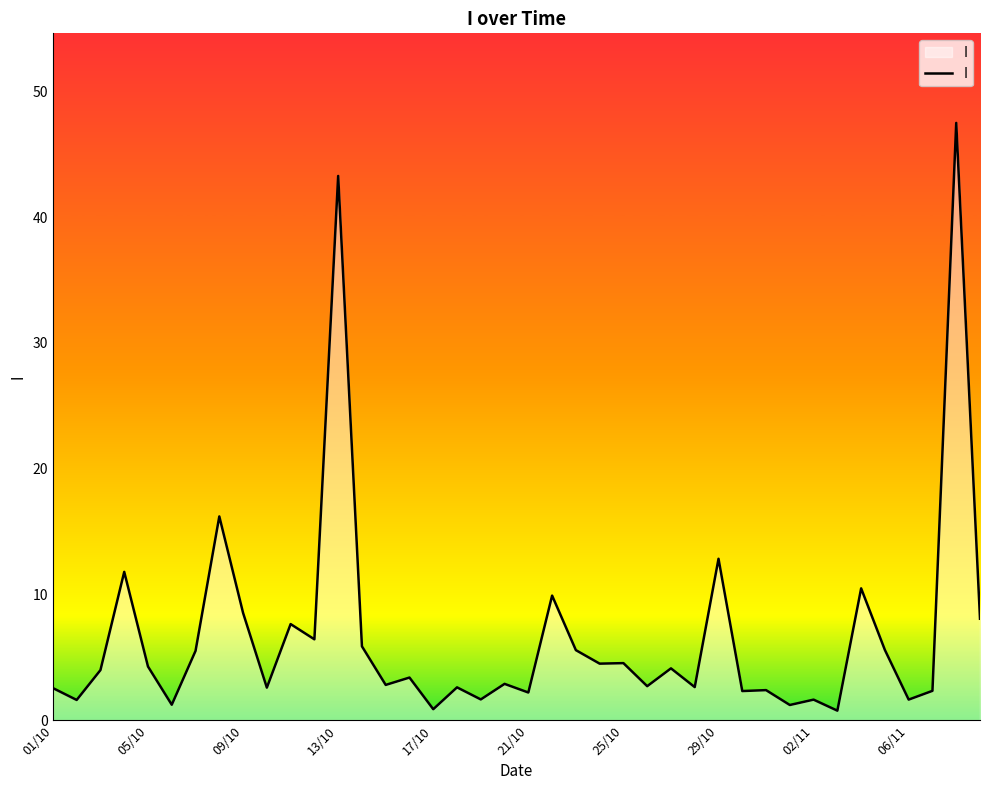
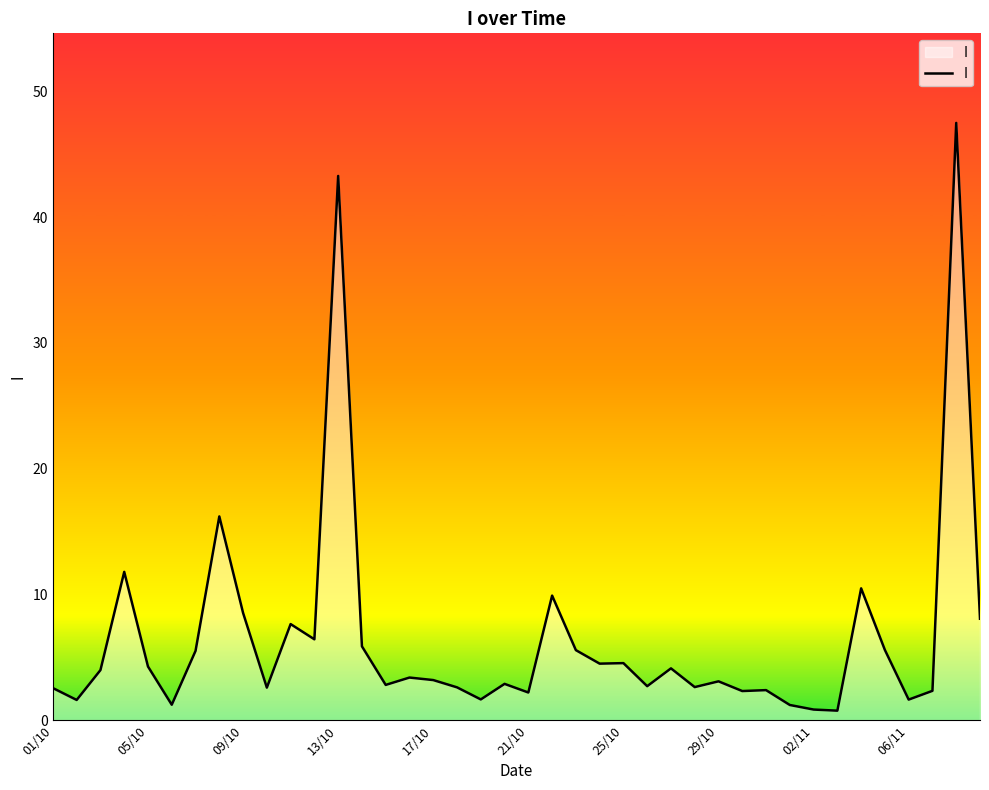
17/10: 0.9 -> 3.2
29/10: 12.8 -> 3.1
02/11: 1.6 -> 0.8
